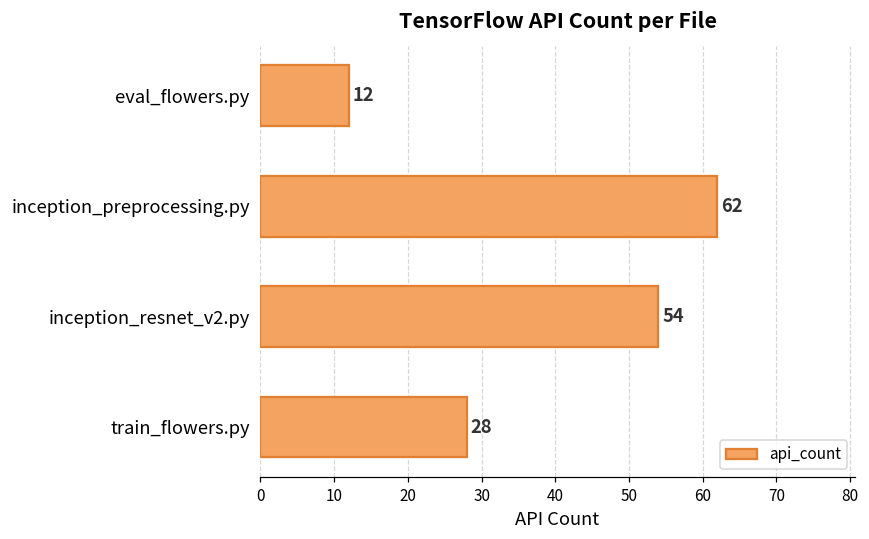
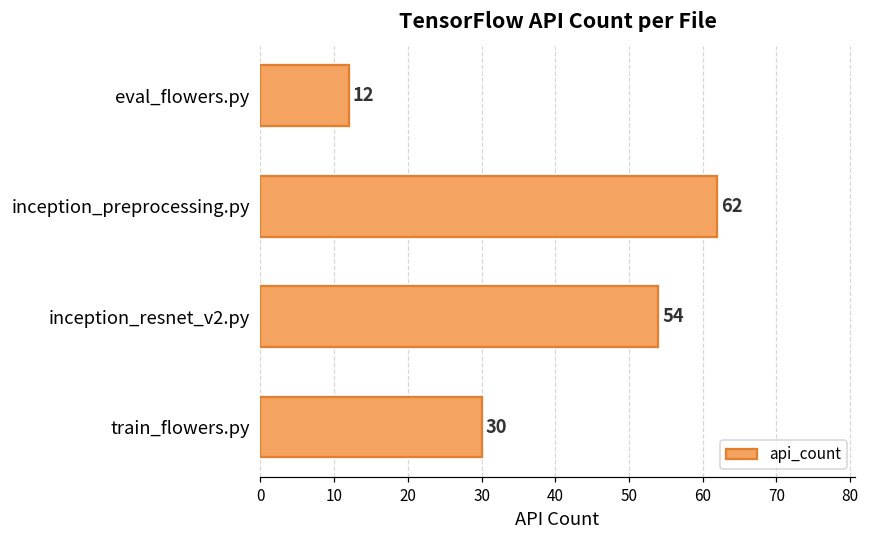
train_flowers.py: 28 -> 30
